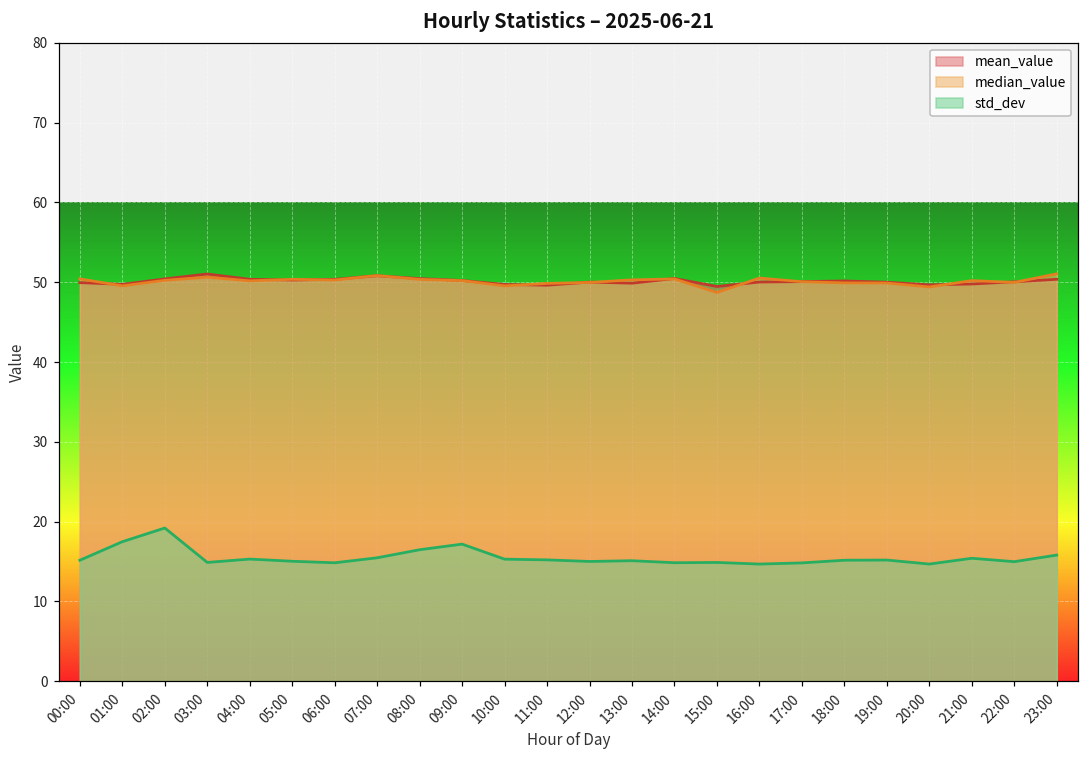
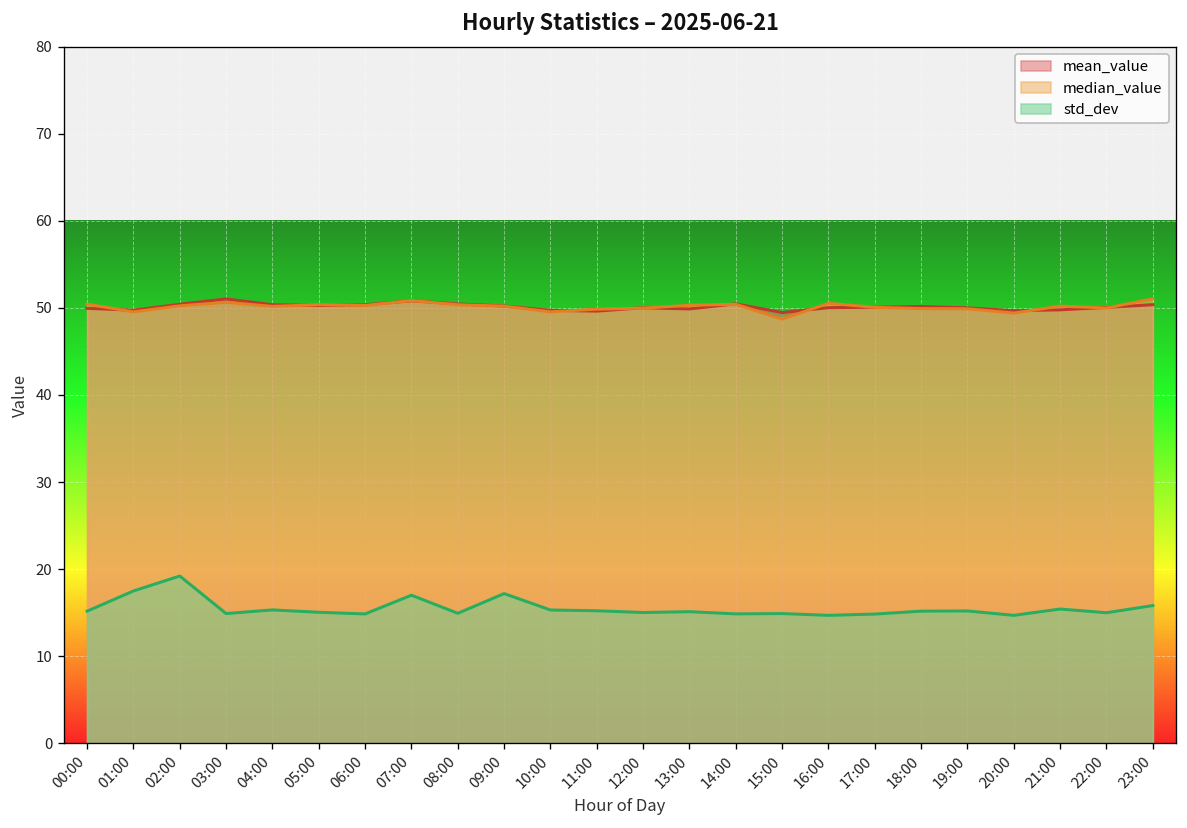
std_dev, 07:00: 15 -> 17
std_dev, 08:00: 16 -> 15
